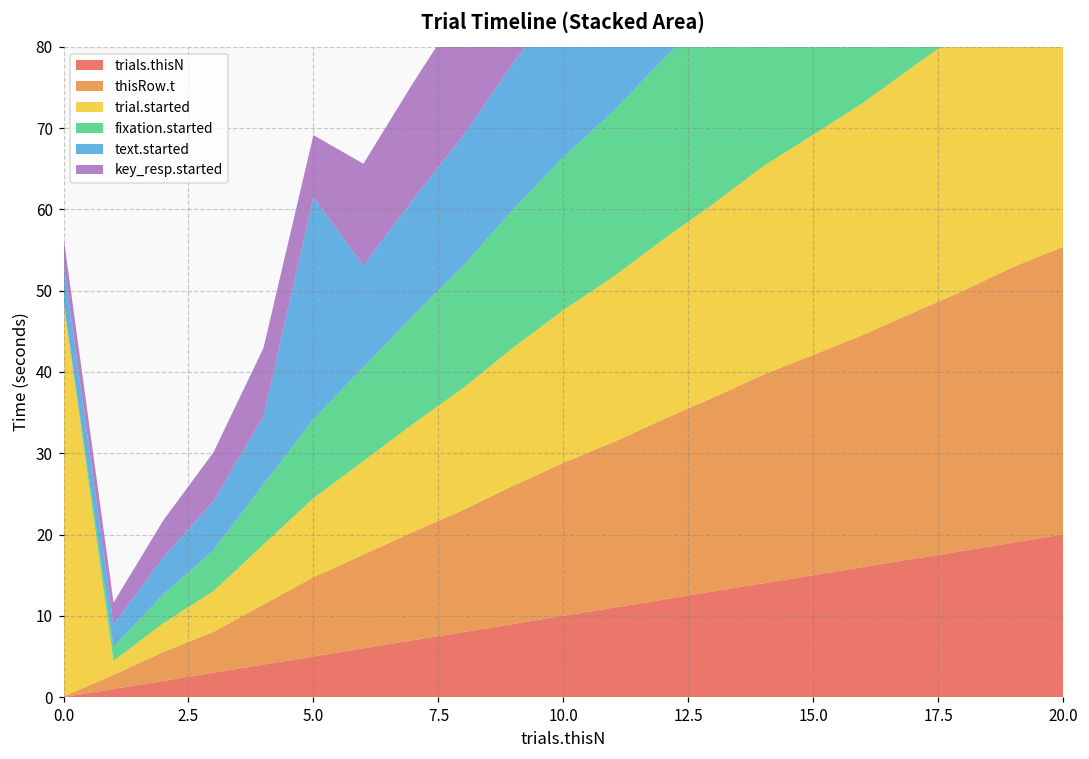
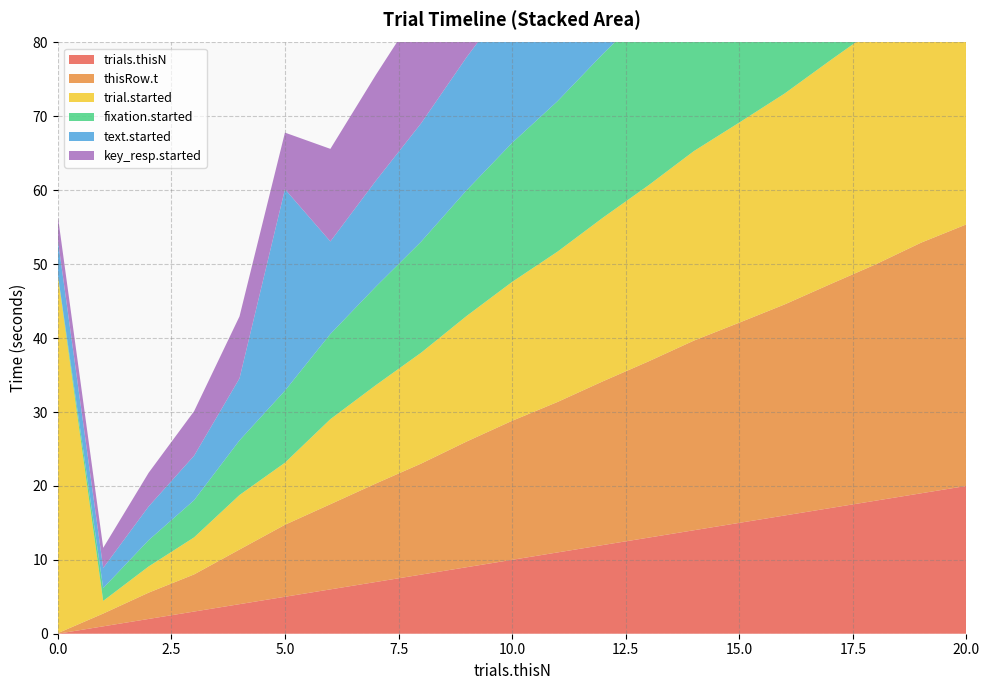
trial.started, 5.0: 10 -> 8
